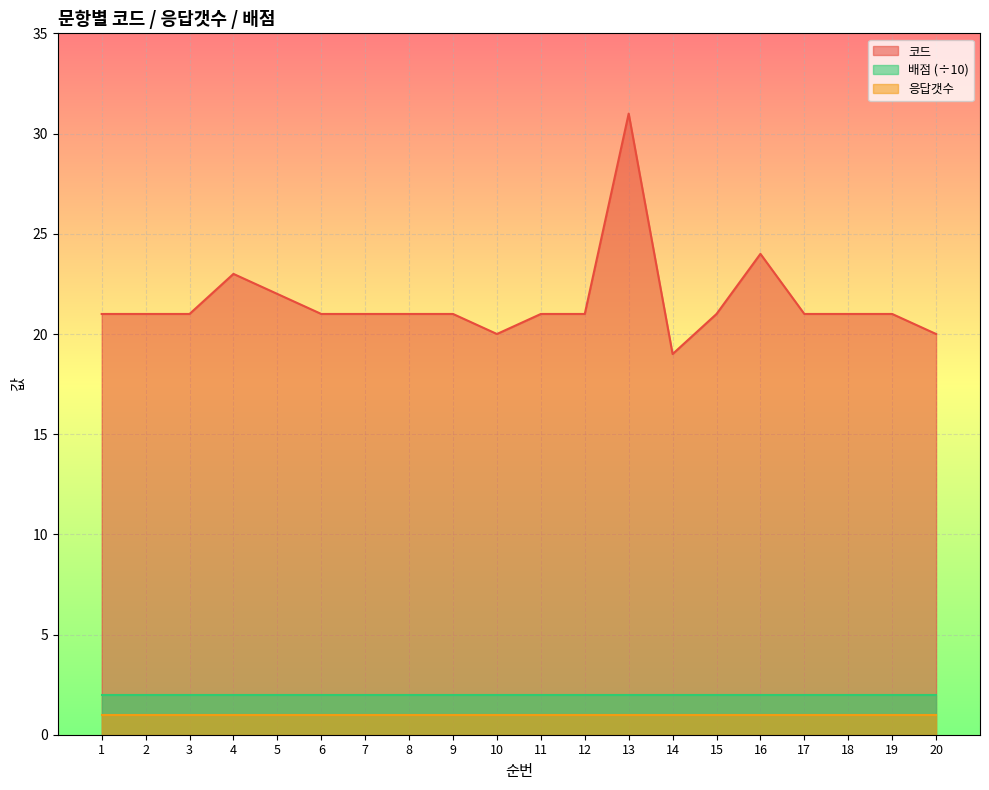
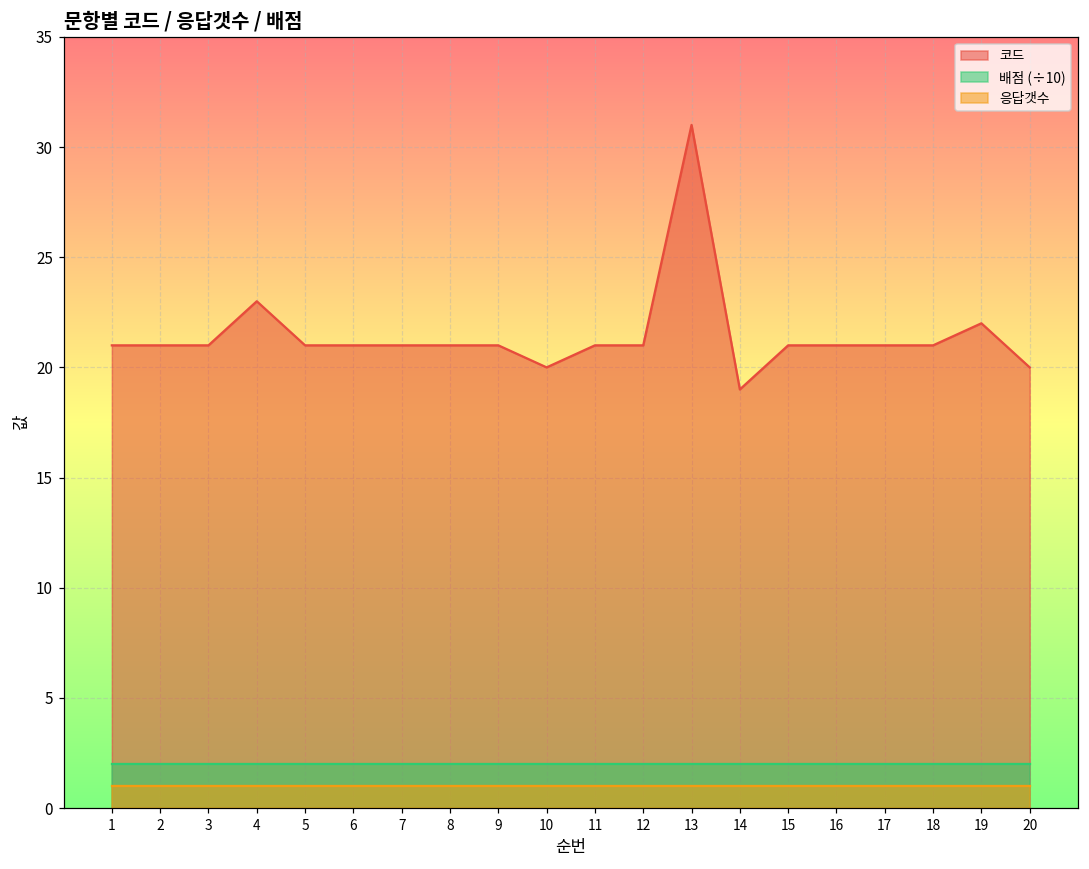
코드, 5: 22 -> 21
코드, 16: 24 -> 21
코드, 19: 21 -> 22
